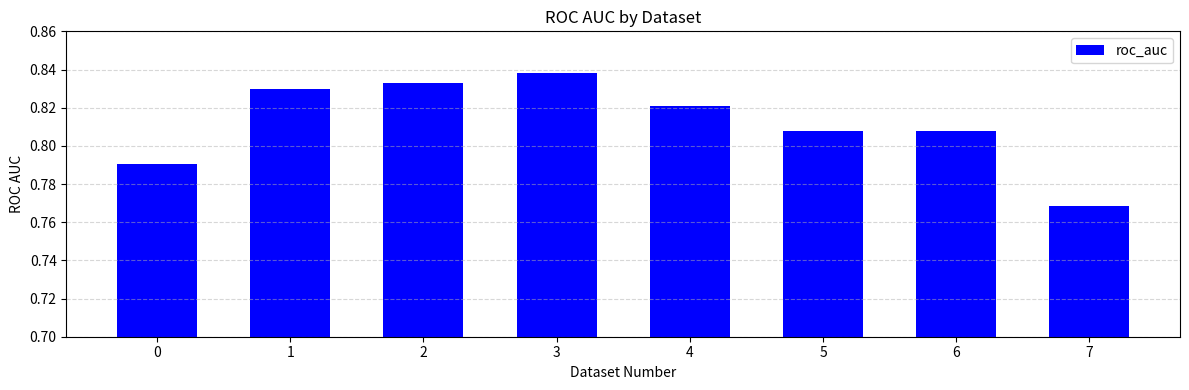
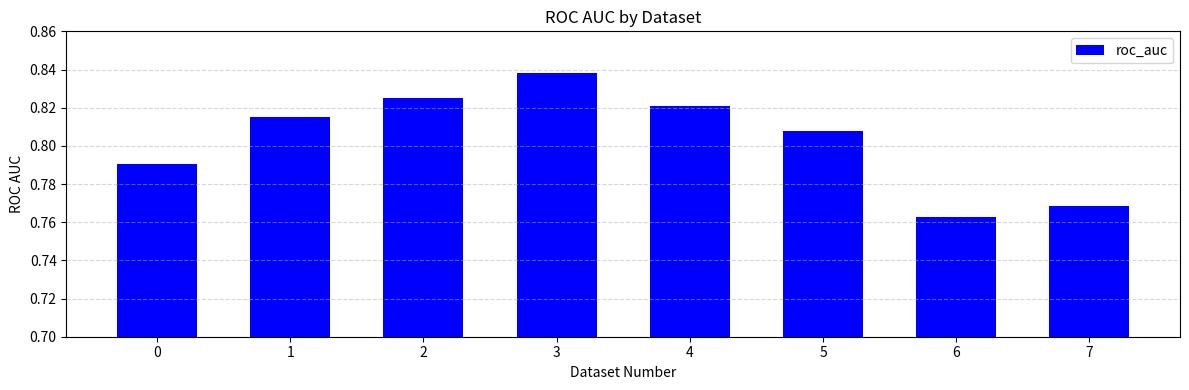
1: 0.830 -> 0.815
2: 0.833 -> 0.825
6: 0.808 -> 0.763
